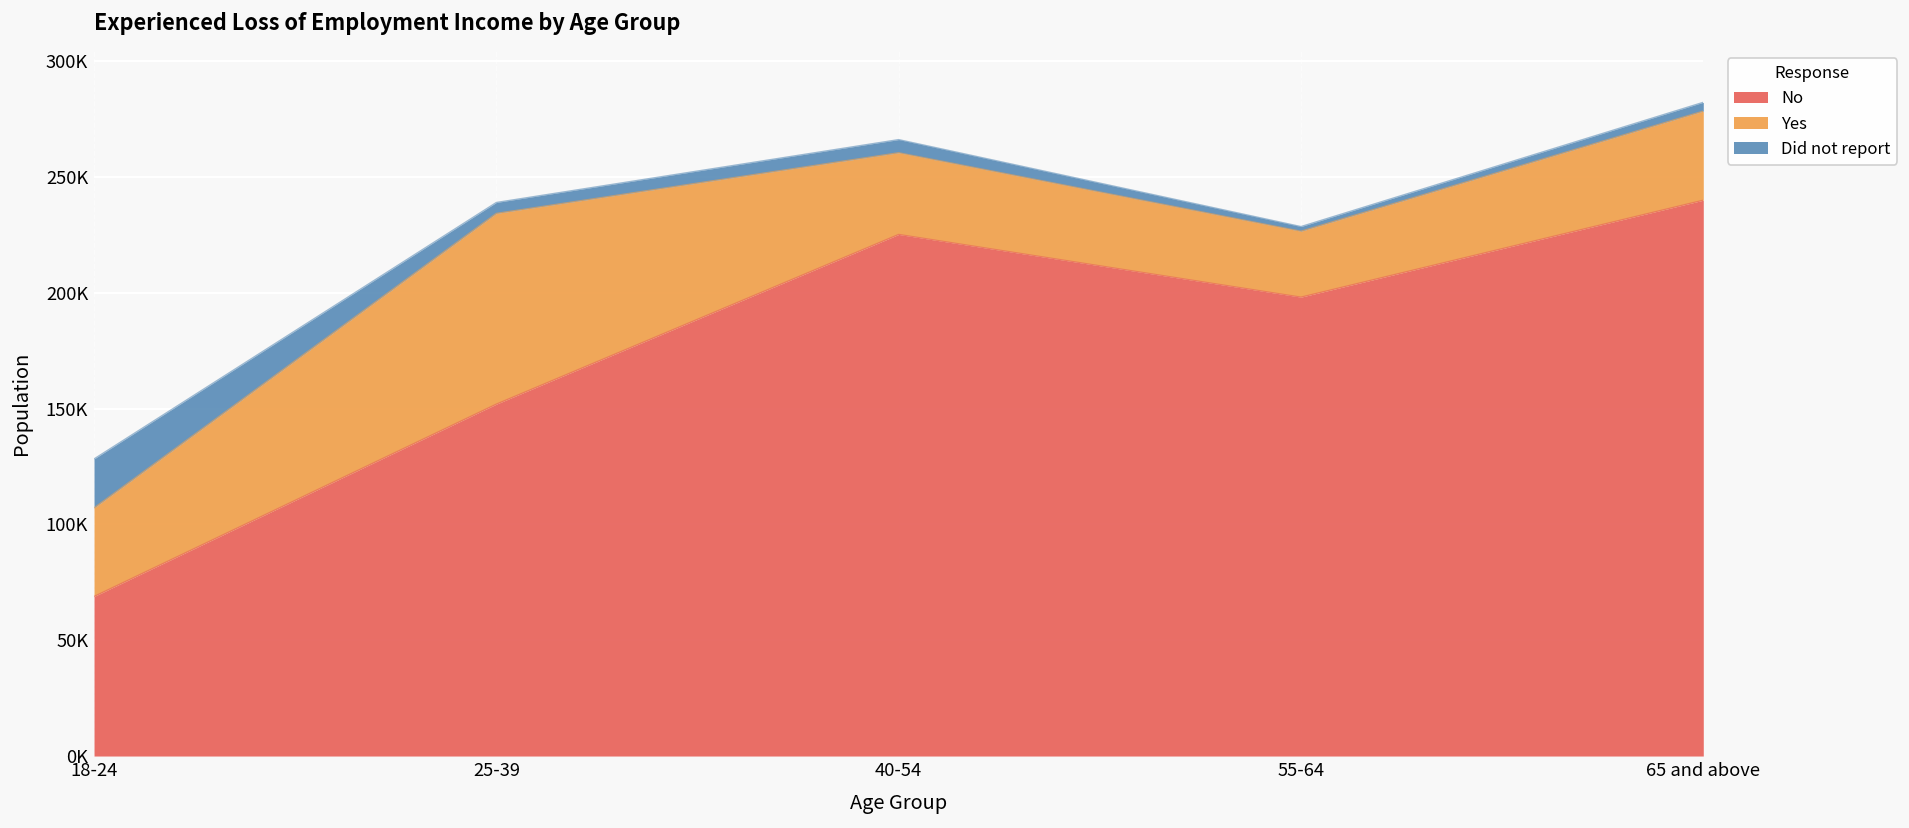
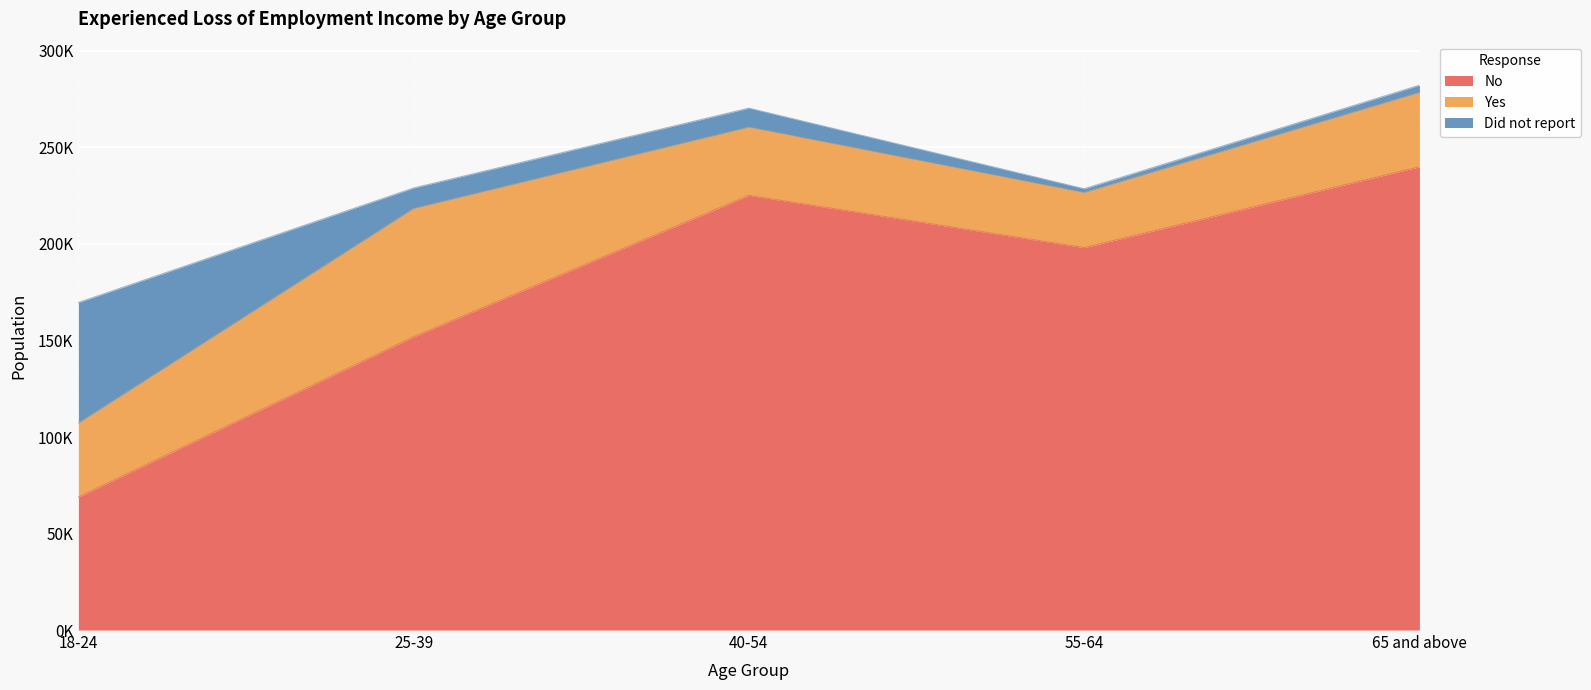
Did not report, 18-24: 21000 -> 63000
Yes, 25-39: 82000 -> 66000
Did not report, 25-39: 5000 -> 11000
Did not report, 40-54: 6000 -> 10000
